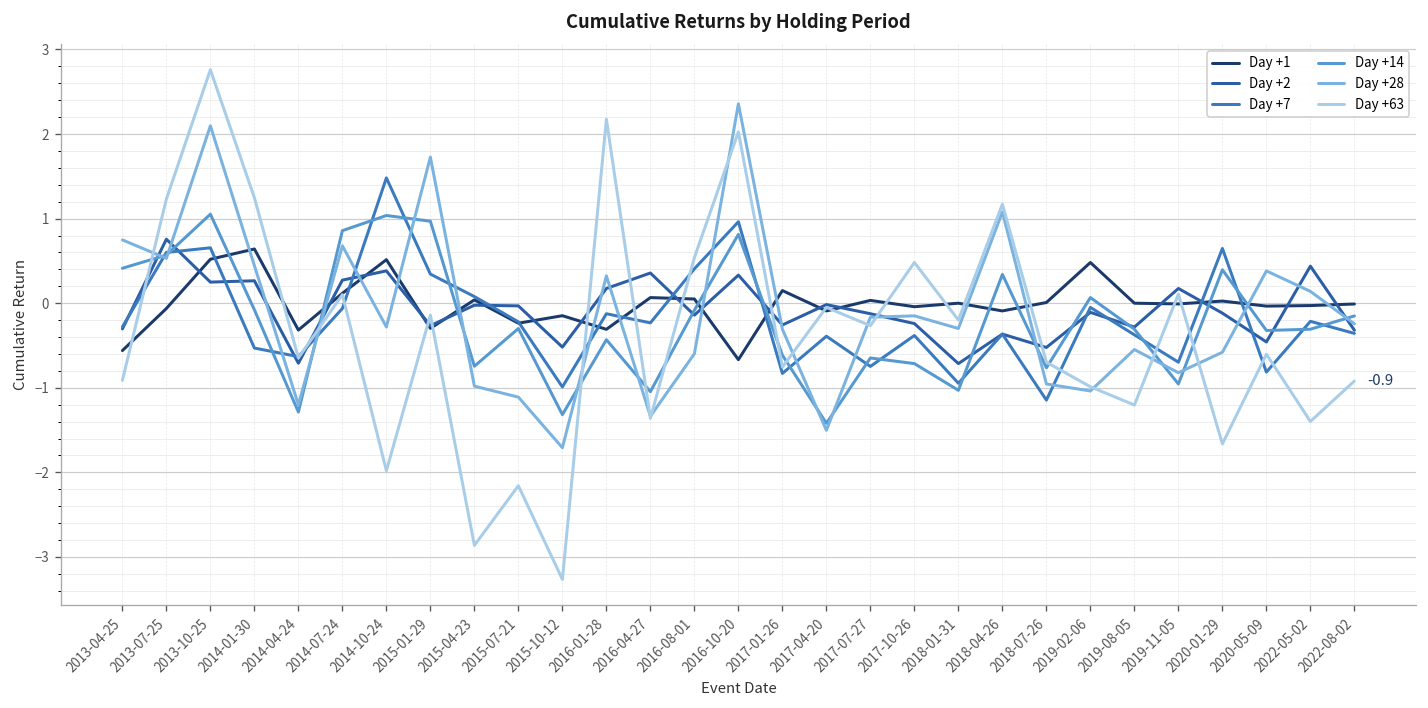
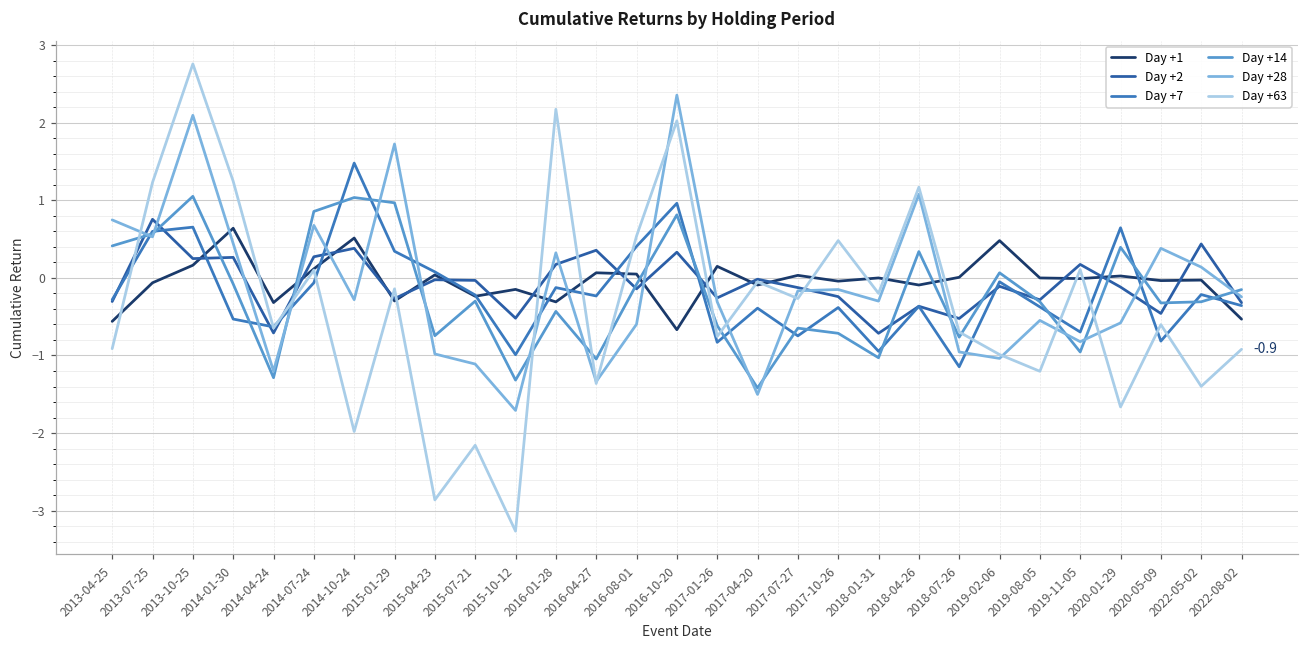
Day +1, 2013-10-25: 0.5 -> 0.2
Day +1, 2022-08-02: 0.0 -> -0.5
